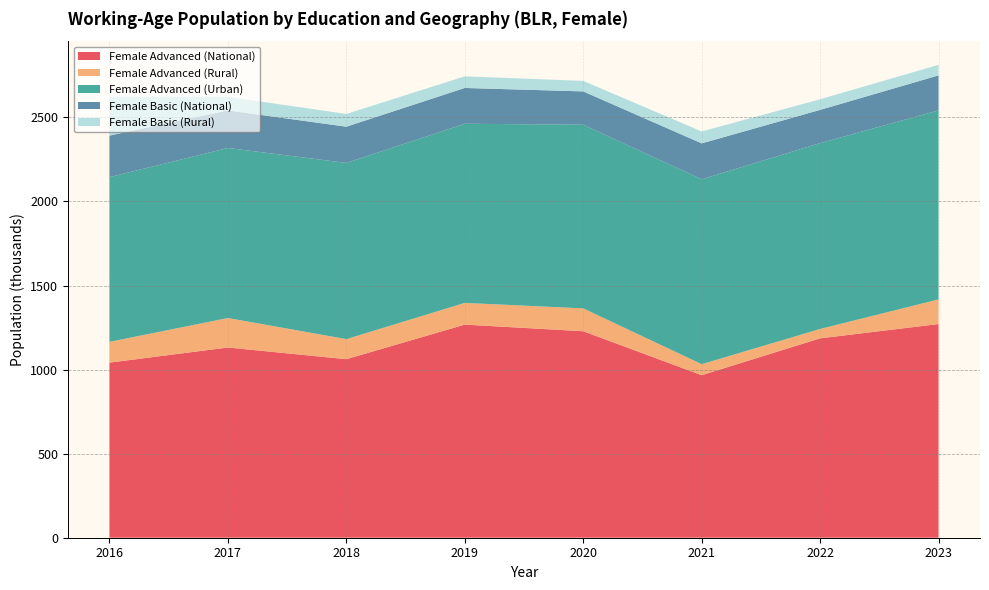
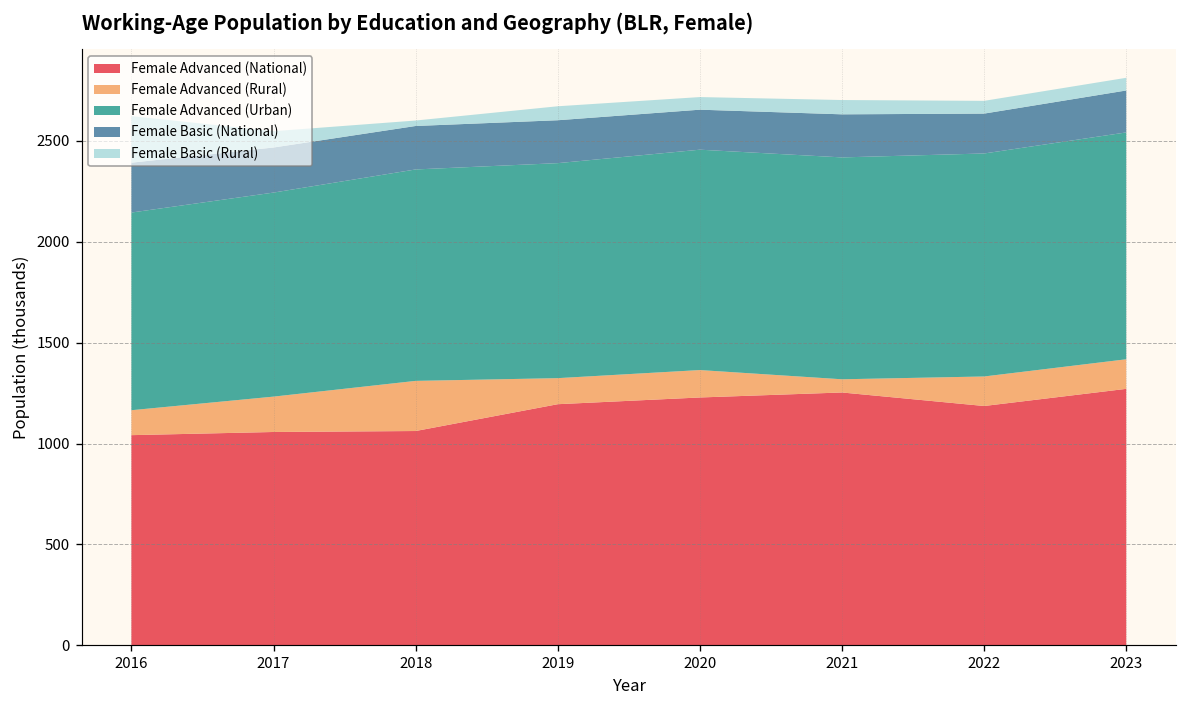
Female Advanced (National), 2017: 1130 -> 1060
Female Advanced (Rural), 2018: 120 -> 250
Female Basic (Rural), 2018: 80 -> 30
Female Advanced (National), 2019: 1270 -> 1190
Female Advanced (National), 2021: 970 -> 1250
Female Advanced (Rural), 2022: 60 -> 150
